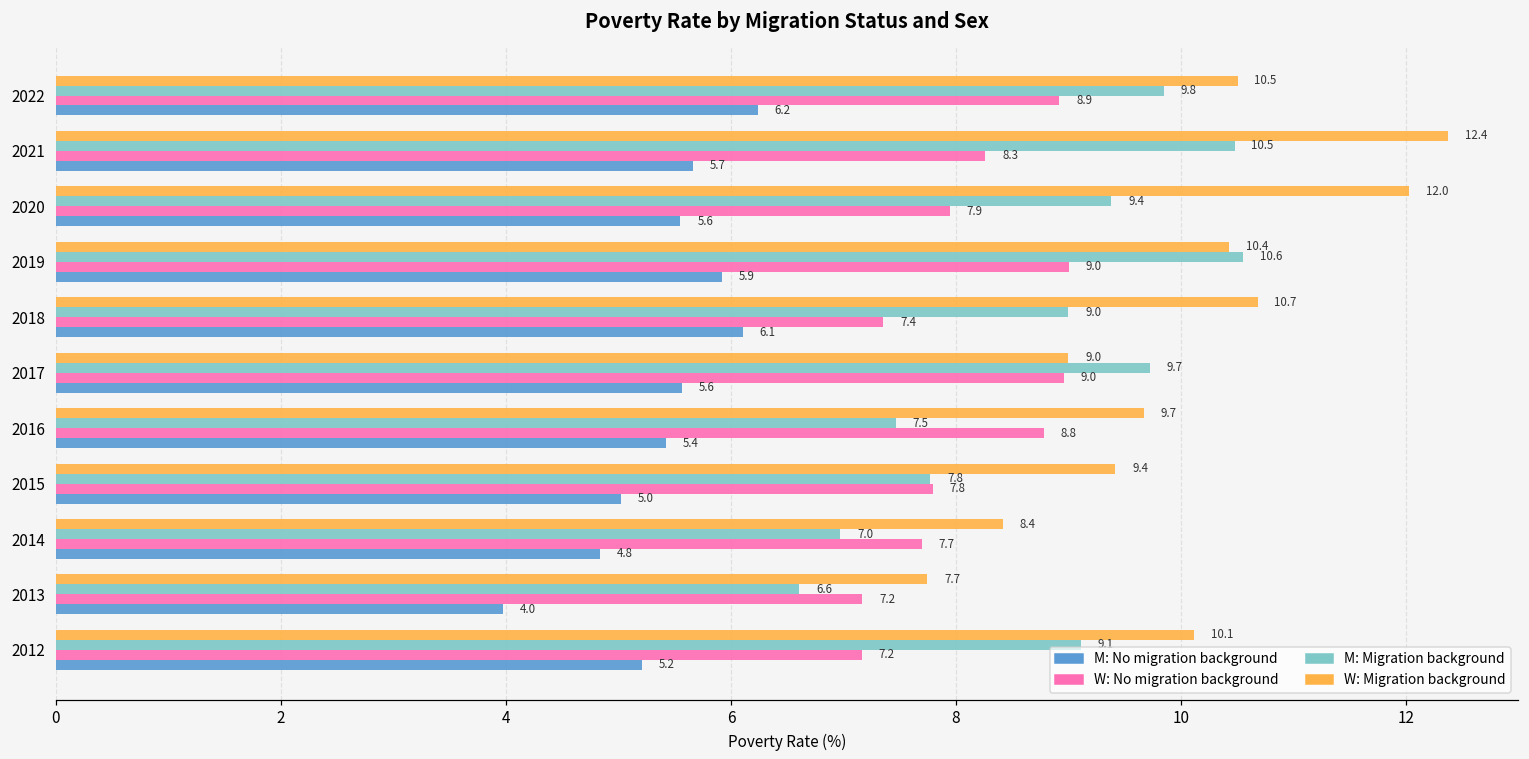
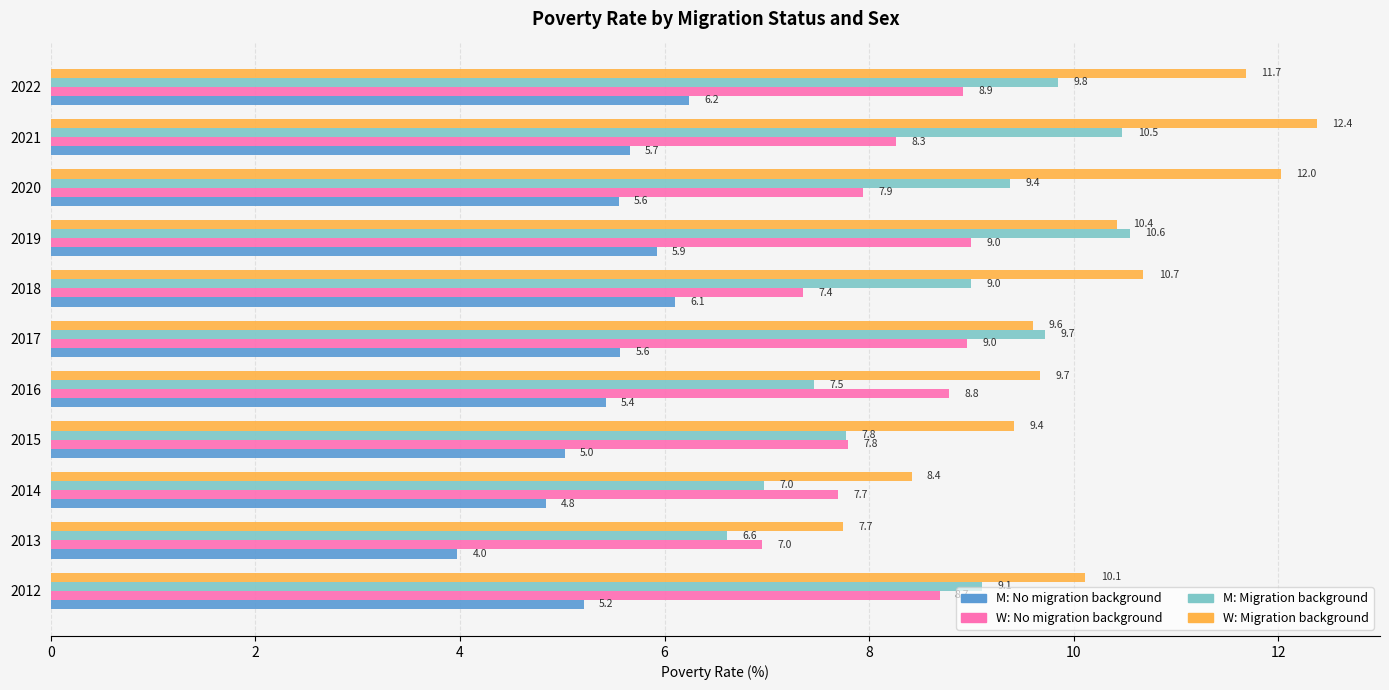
W: Migration background, 2022: 10.5 -> 11.7
W: Migration background, 2017: 9.0 -> 9.6
W: No migration background, 2013: 7.2 -> 7.0
W: No migration background, 2012: 7.16 -> 8.69
